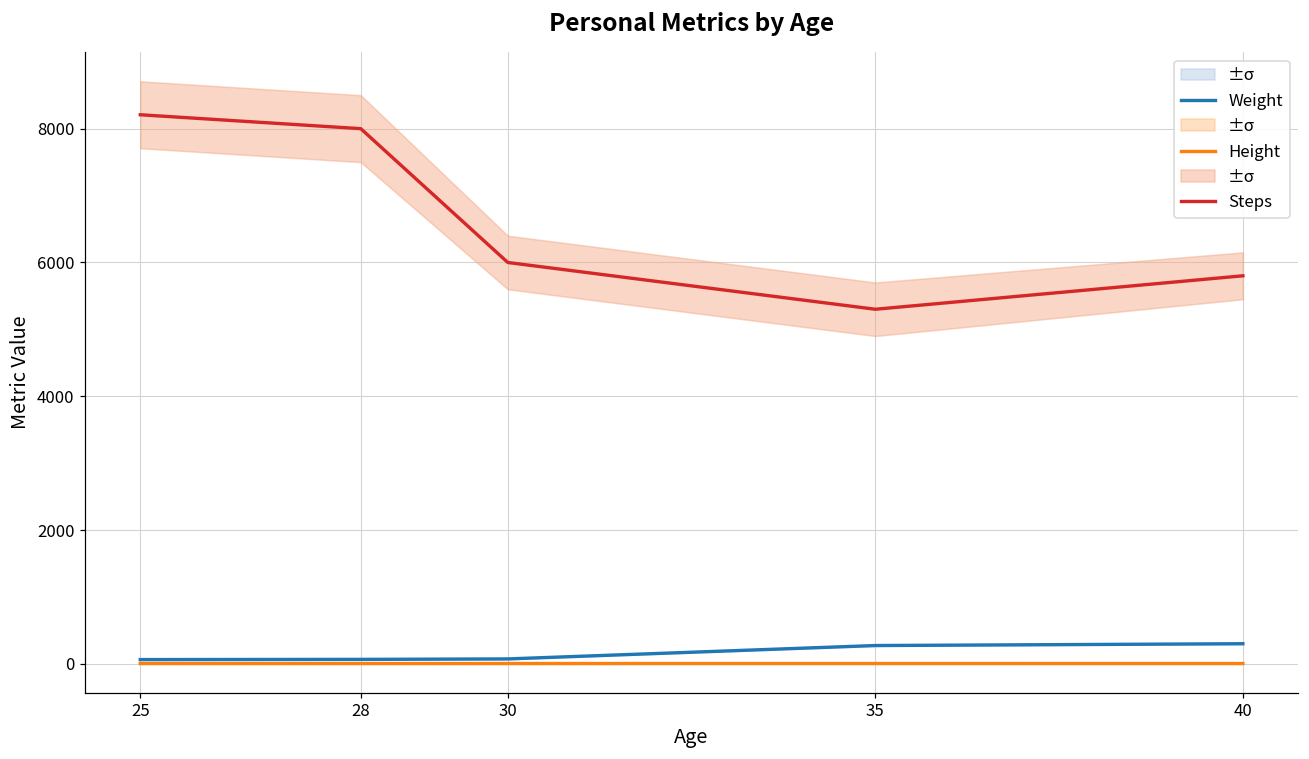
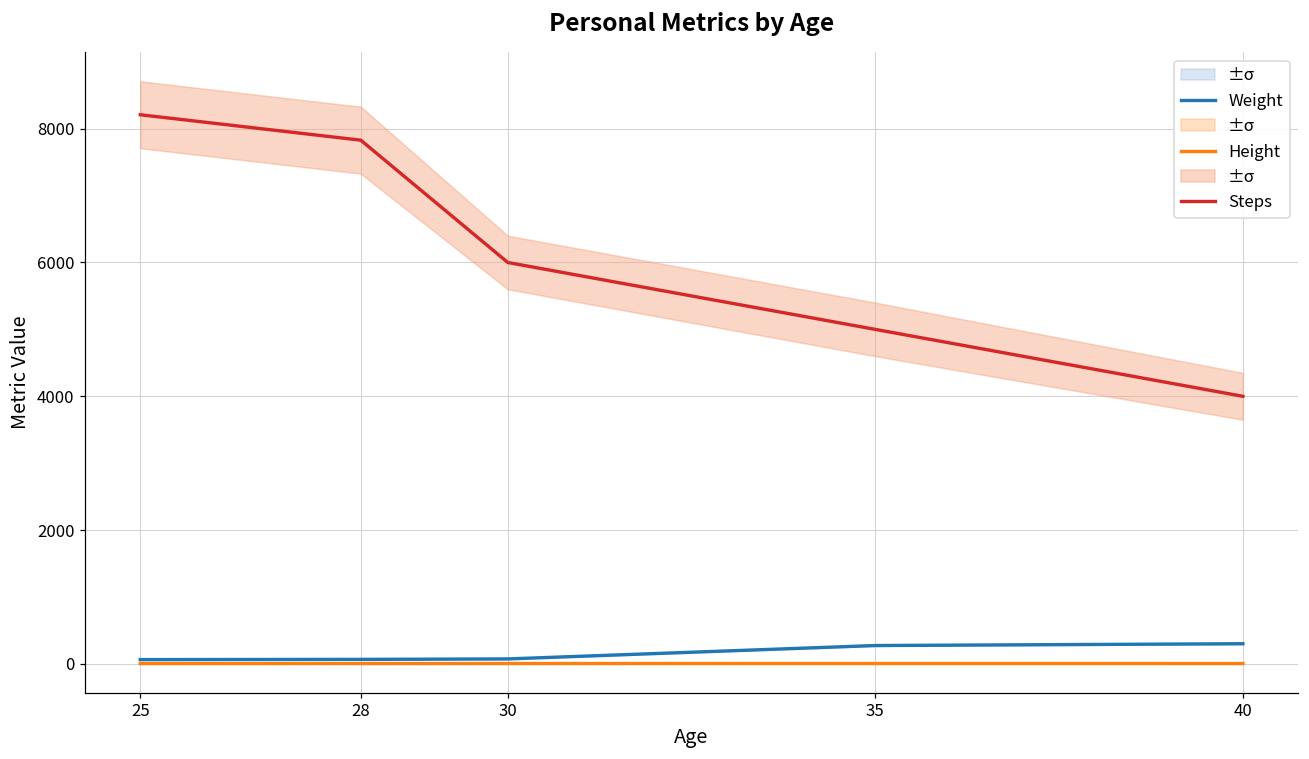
Steps, 28: 8000 -> 7800
Steps, 35: 5300 -> 5000
Steps, 40: 5800 -> 4000
